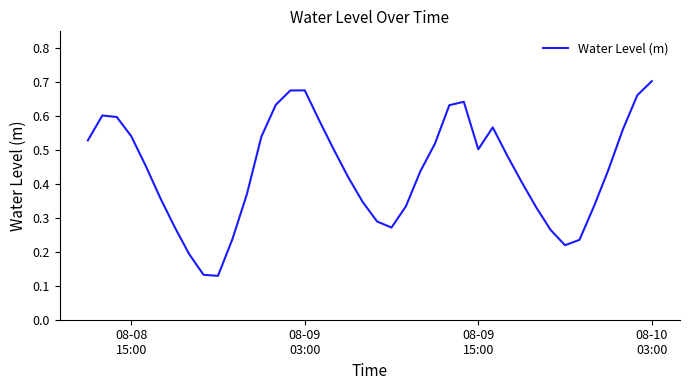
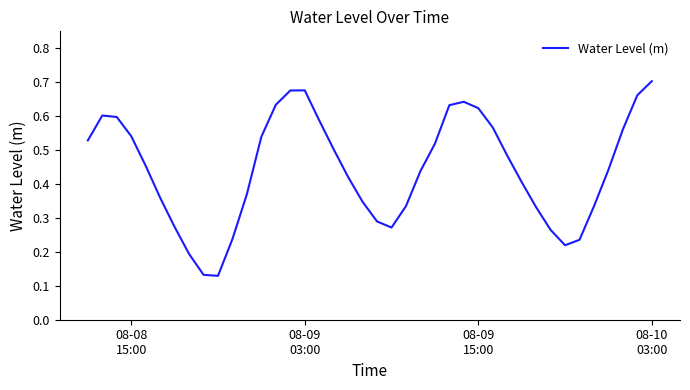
08-09 15:00: 0.50 -> 0.62
